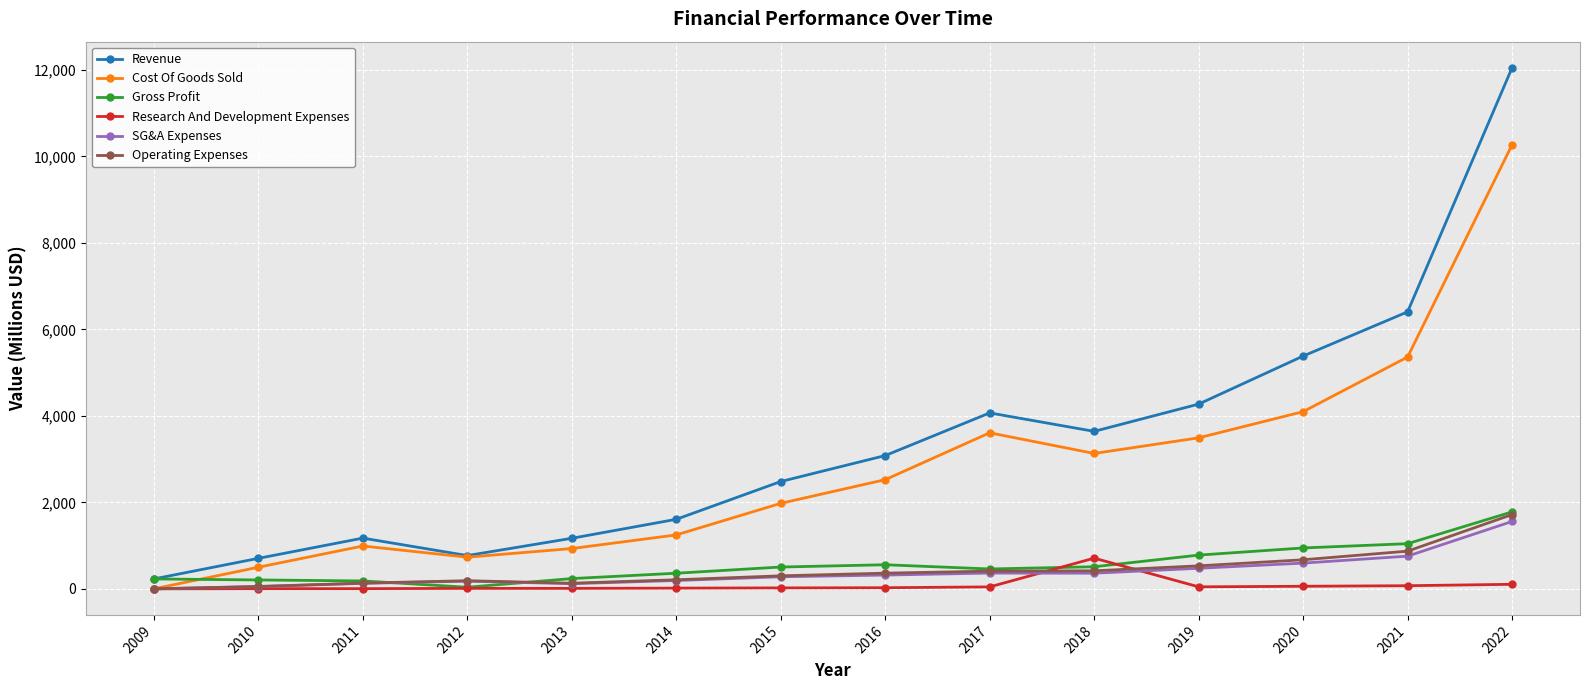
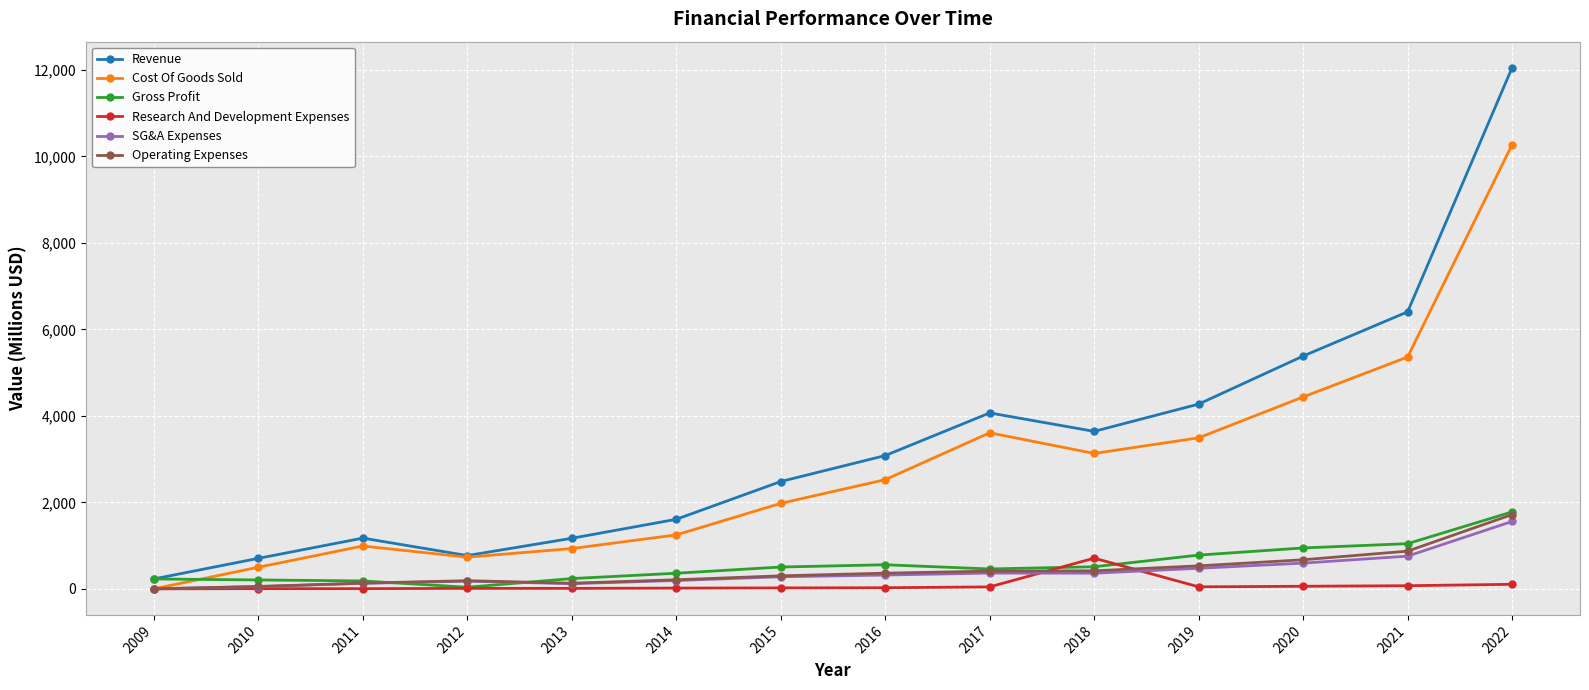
Cost Of Goods Sold, 2020: 4,100 -> 4,400
